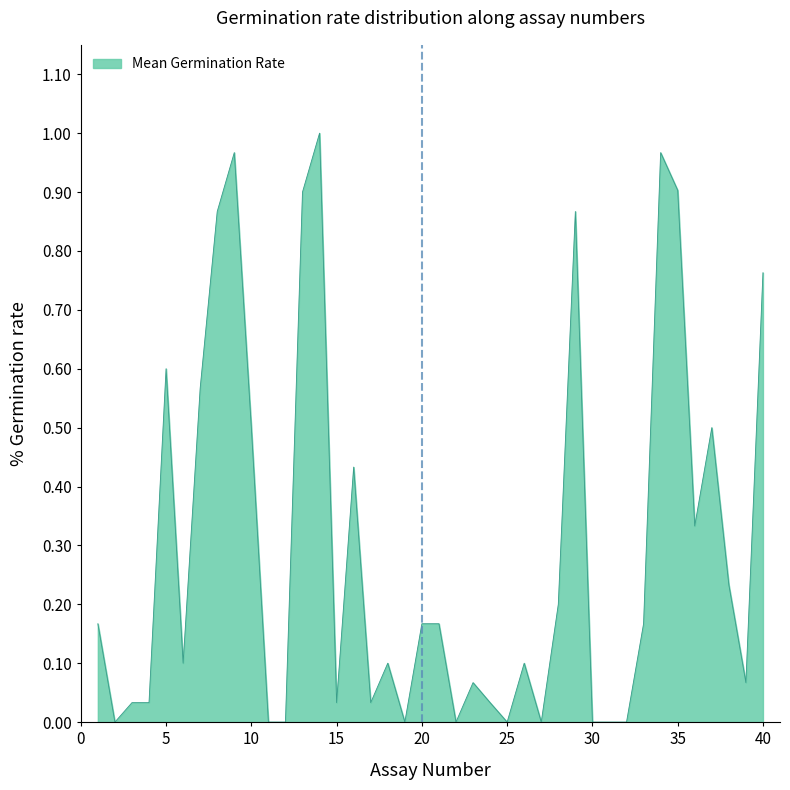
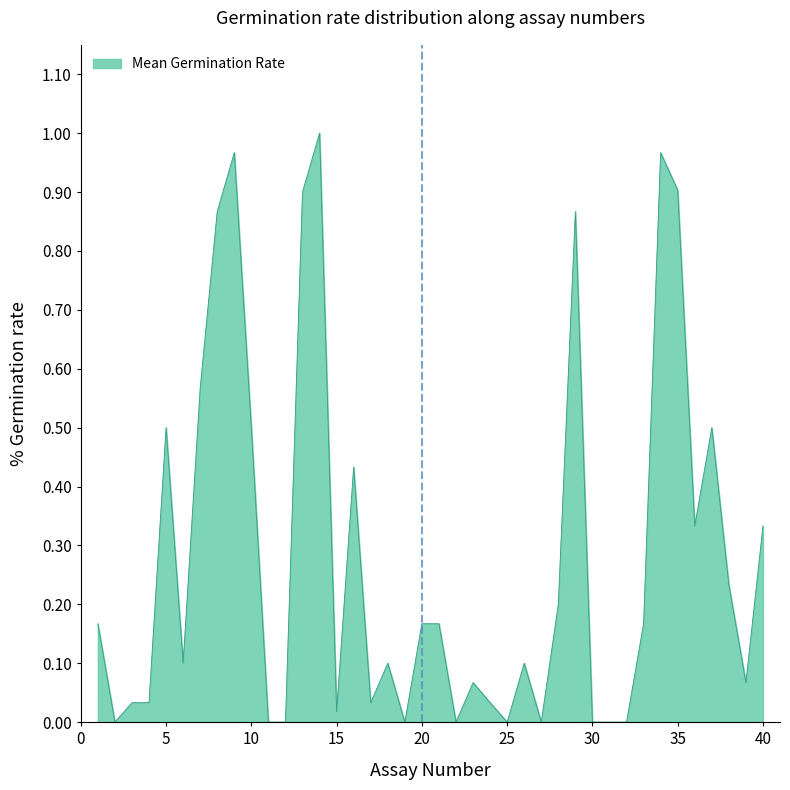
5: 0.6 -> 0.5
15: 0.03 -> 0.02
40: 0.76 -> 0.33
